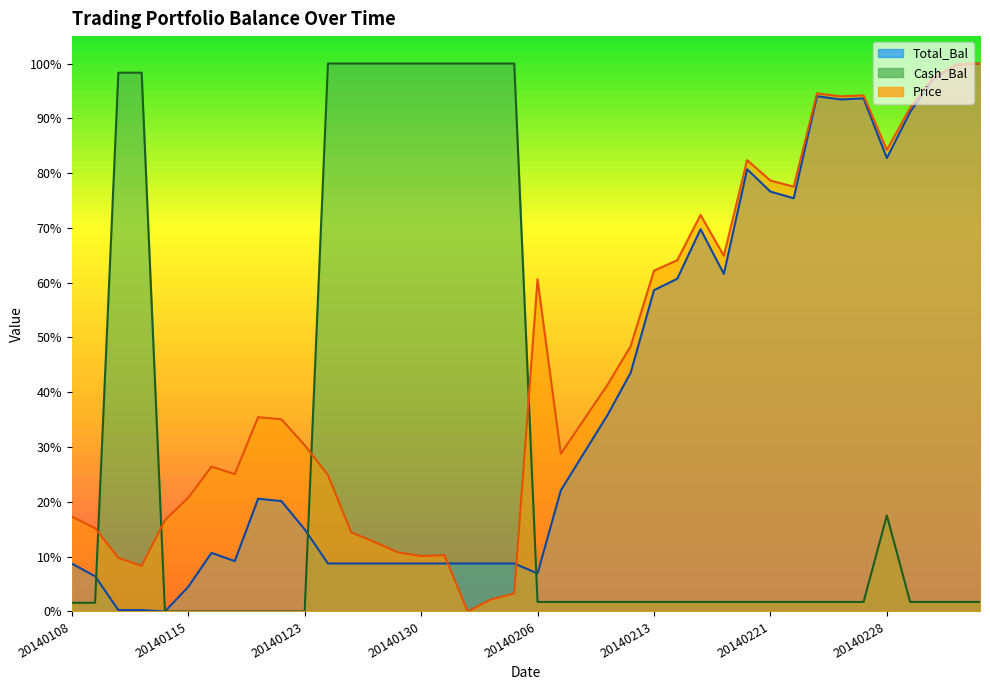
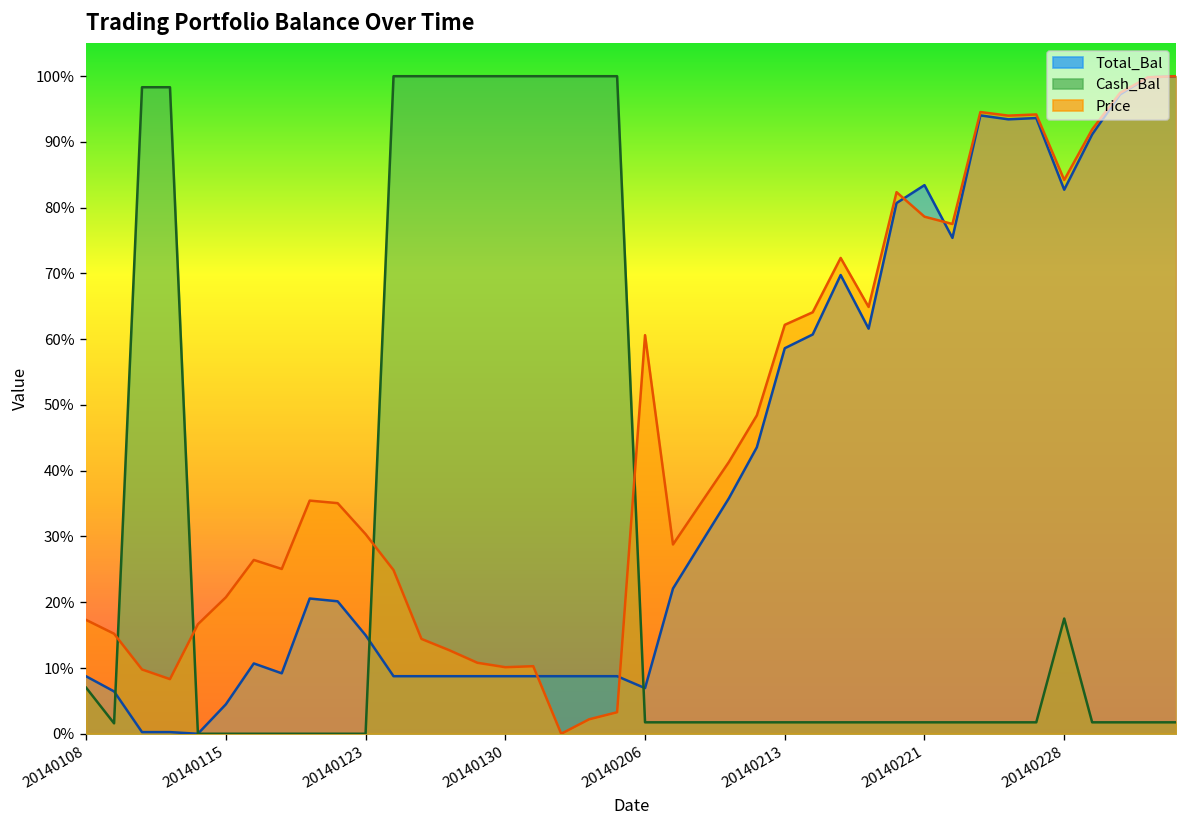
Cash_Bal, 20140108: 2% -> 7%
Total_Bal, 20140221: 77% -> 83%
